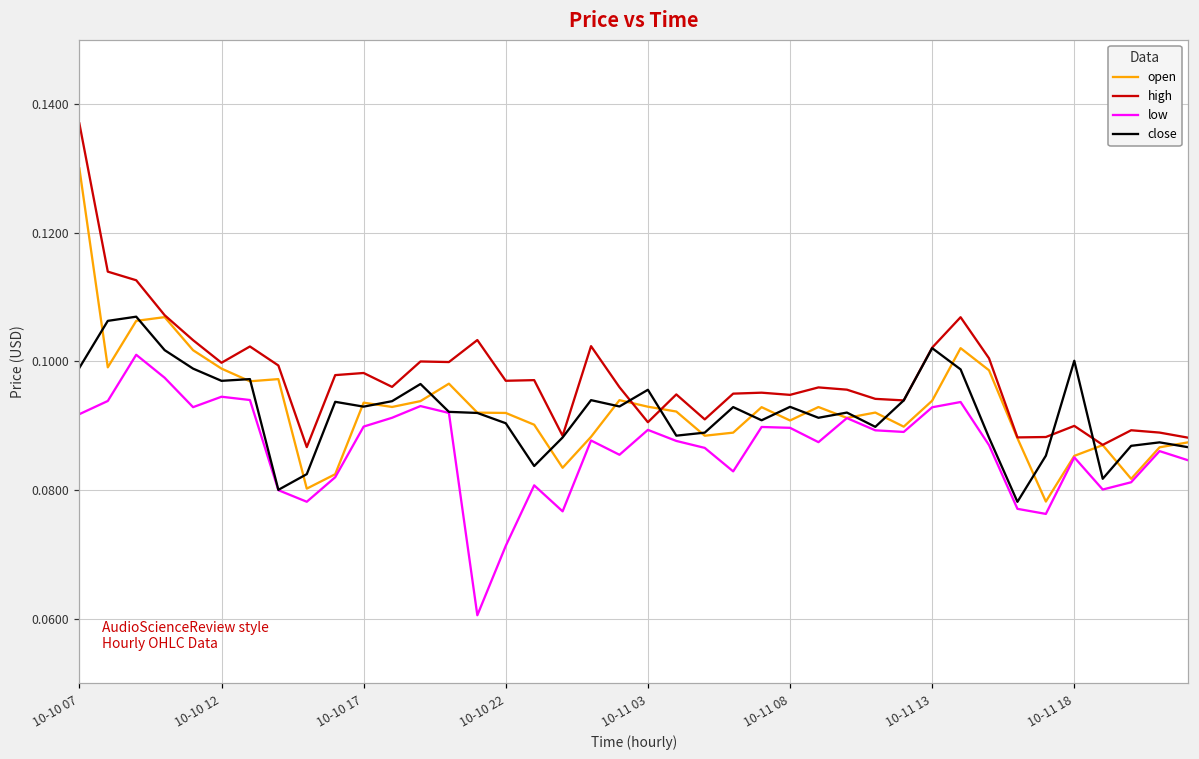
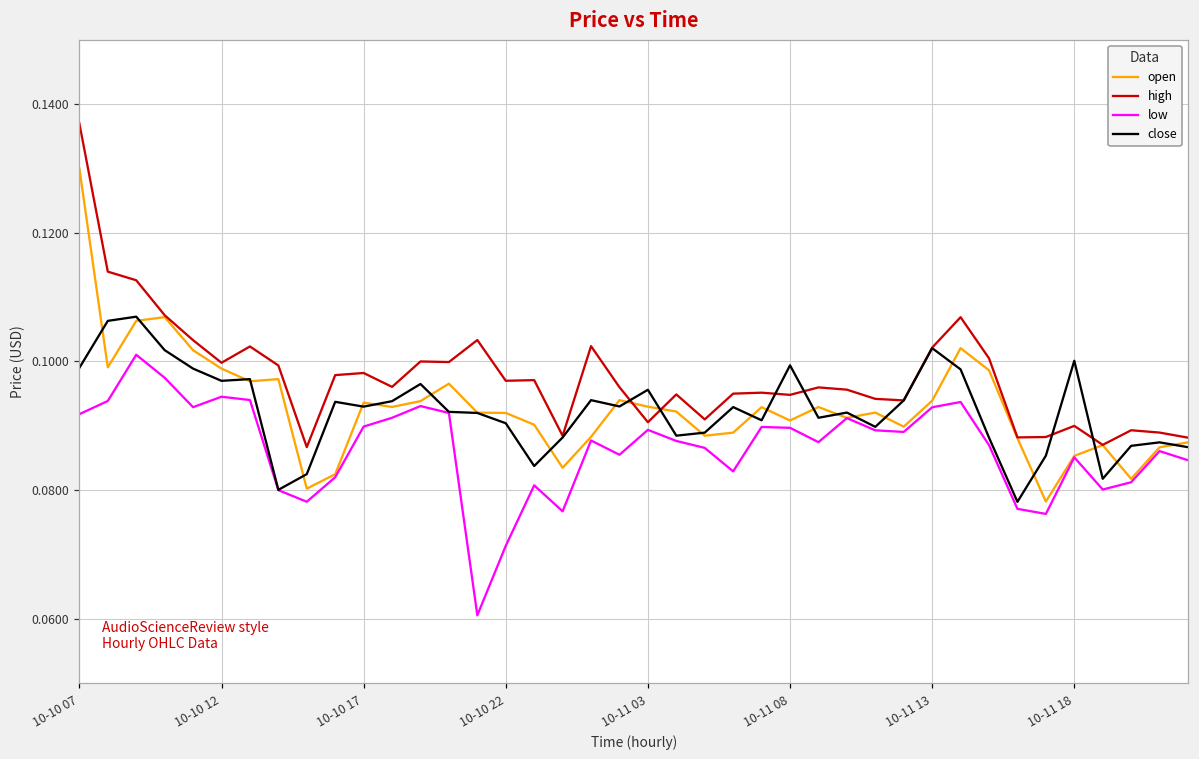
close, 10-11 08: 0.093 -> 0.099
